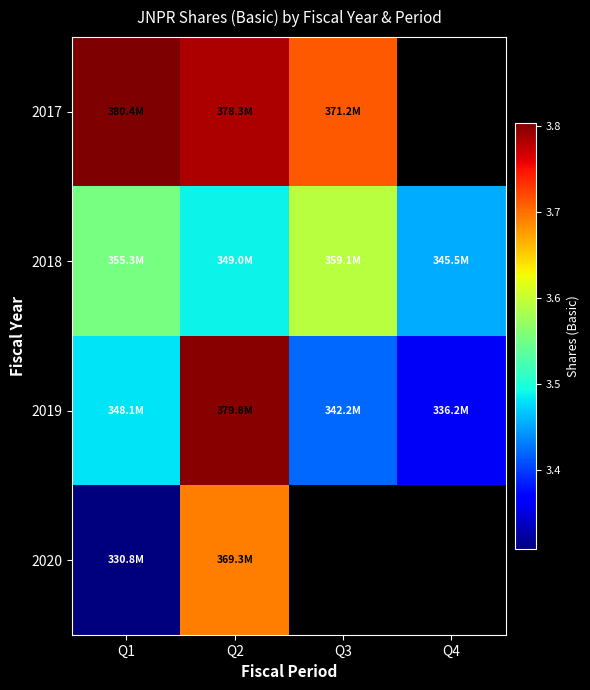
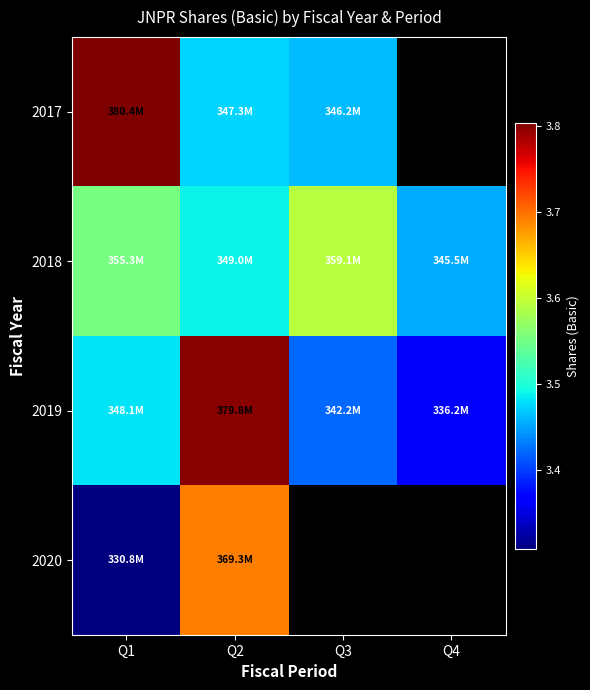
2017, Q2: 378.3M -> 347.3M
2017, Q3: 371.2M -> 346.2M
